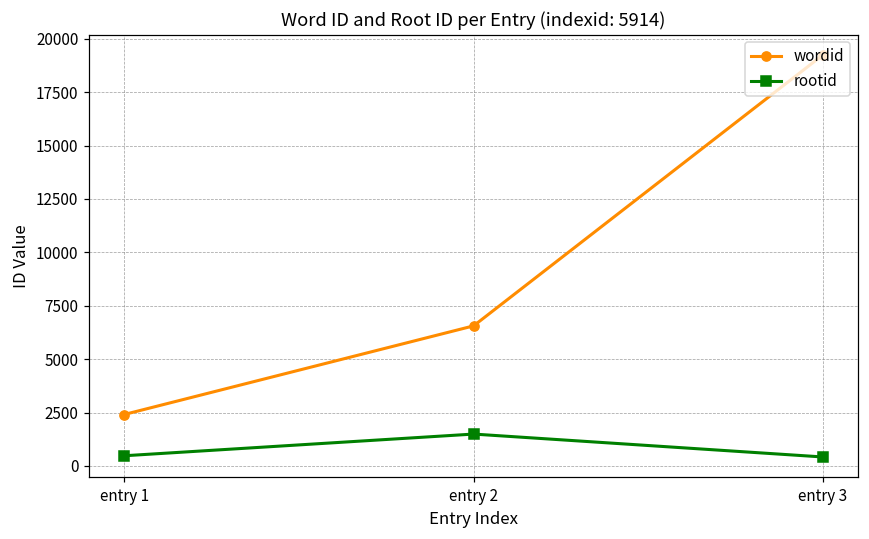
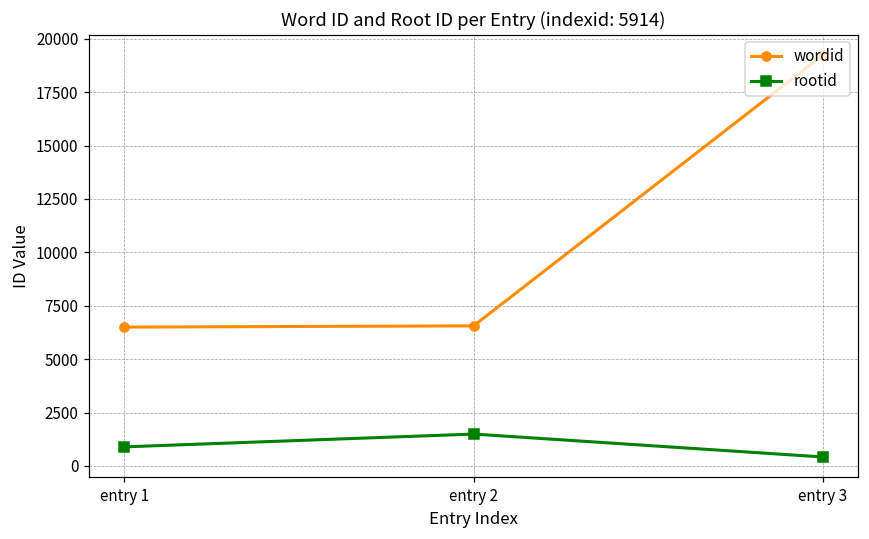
wordid, entry 1: 2400 -> 6500
rootid, entry 1: 500 -> 900
